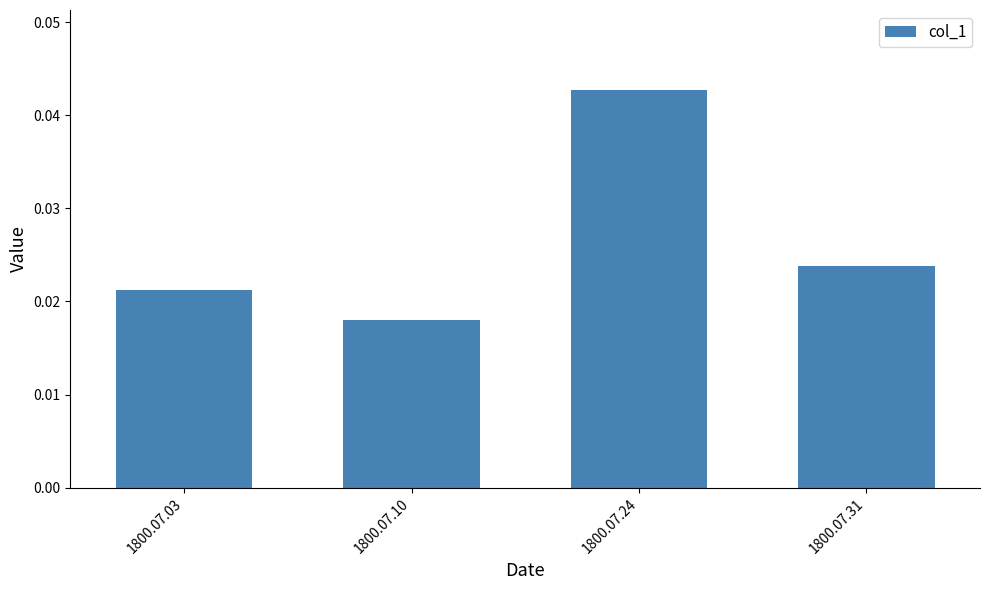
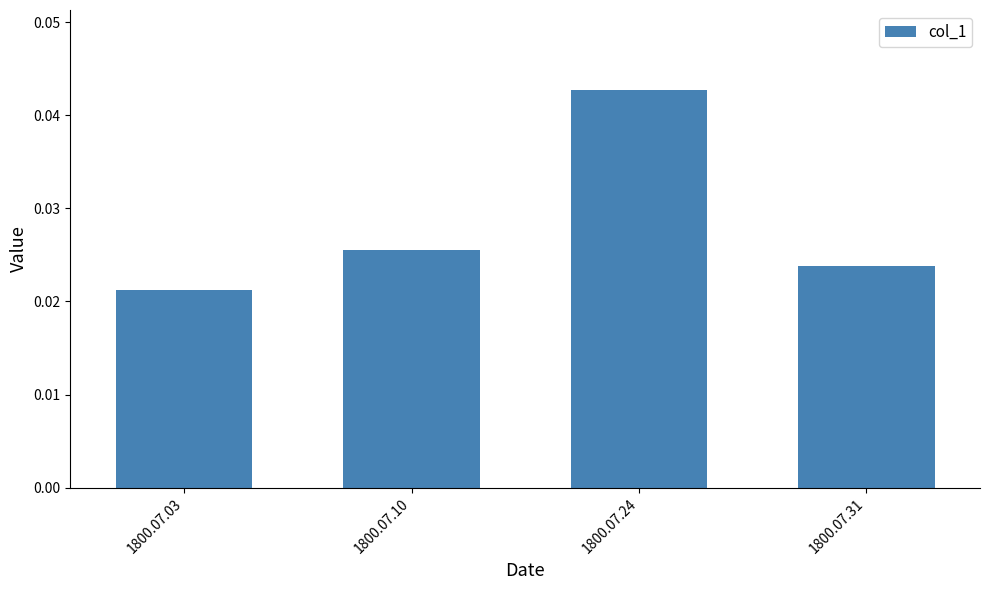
1800.07.10: 0.018 -> 0.026
